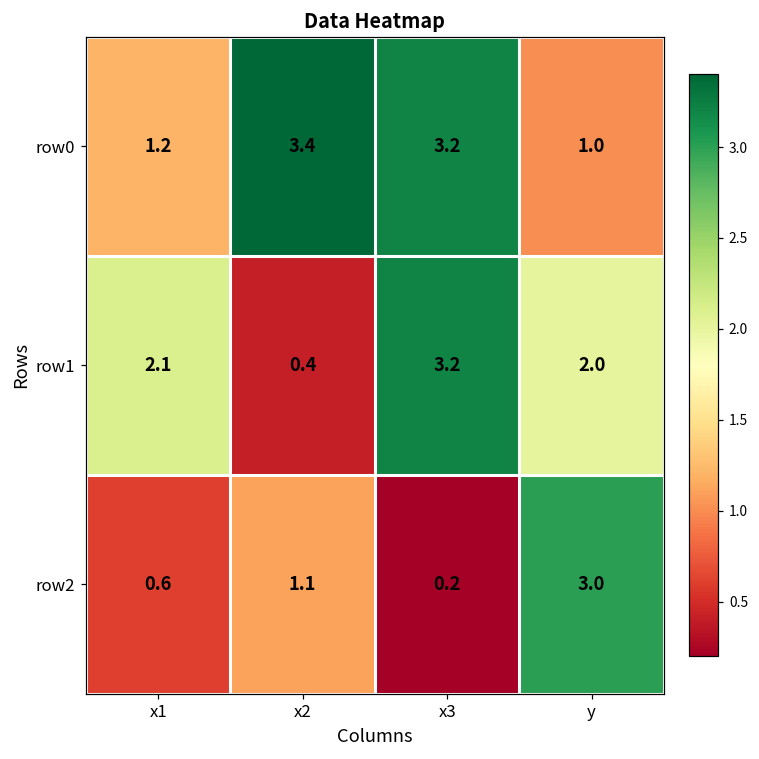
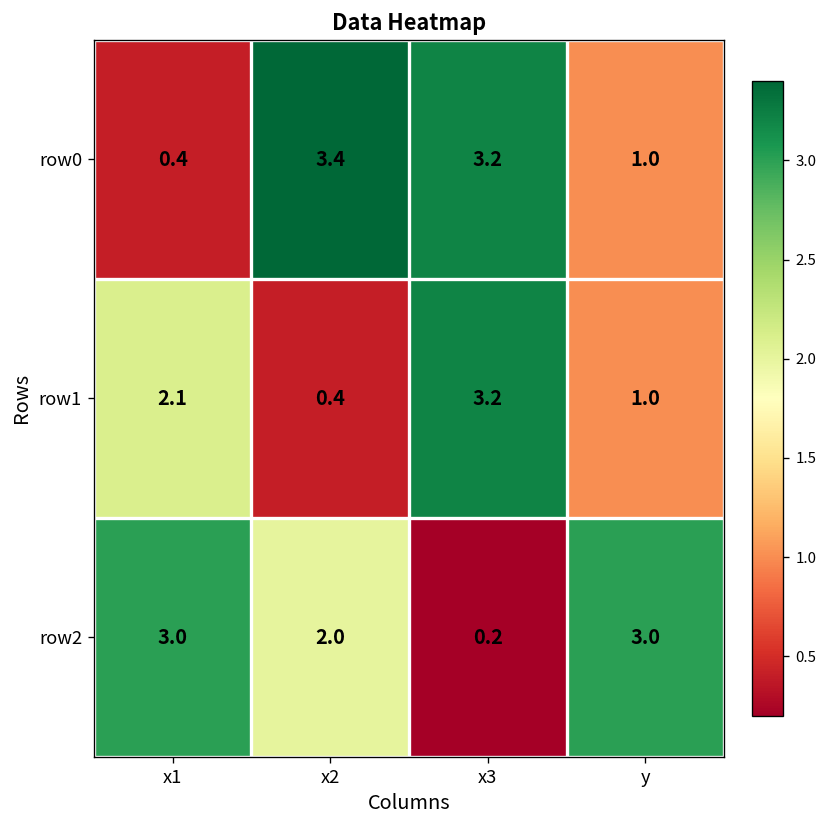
row0, x1: 1.2 -> 0.4
row1, y: 2.0 -> 1.0
row2, x1: 0.6 -> 3.0
row2, x2: 1.1 -> 2.0
